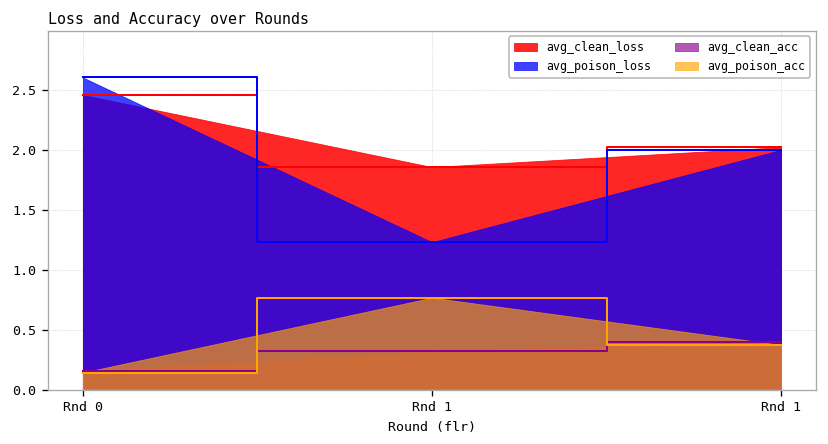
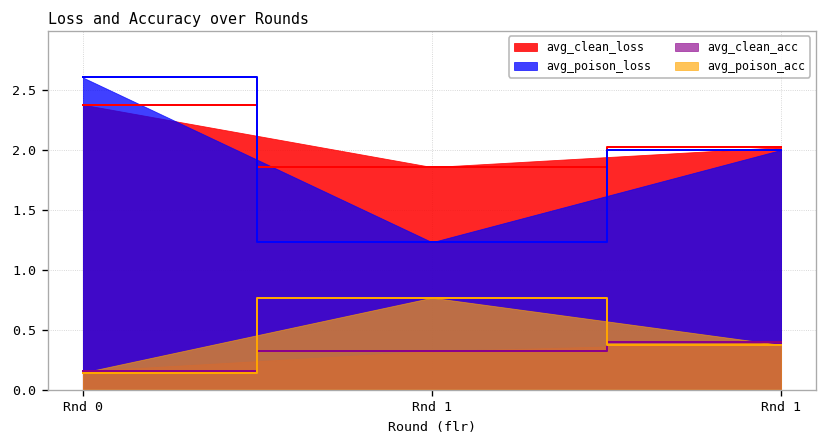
avg_clean_loss, Rnd 0: 2.5 -> 2.4
